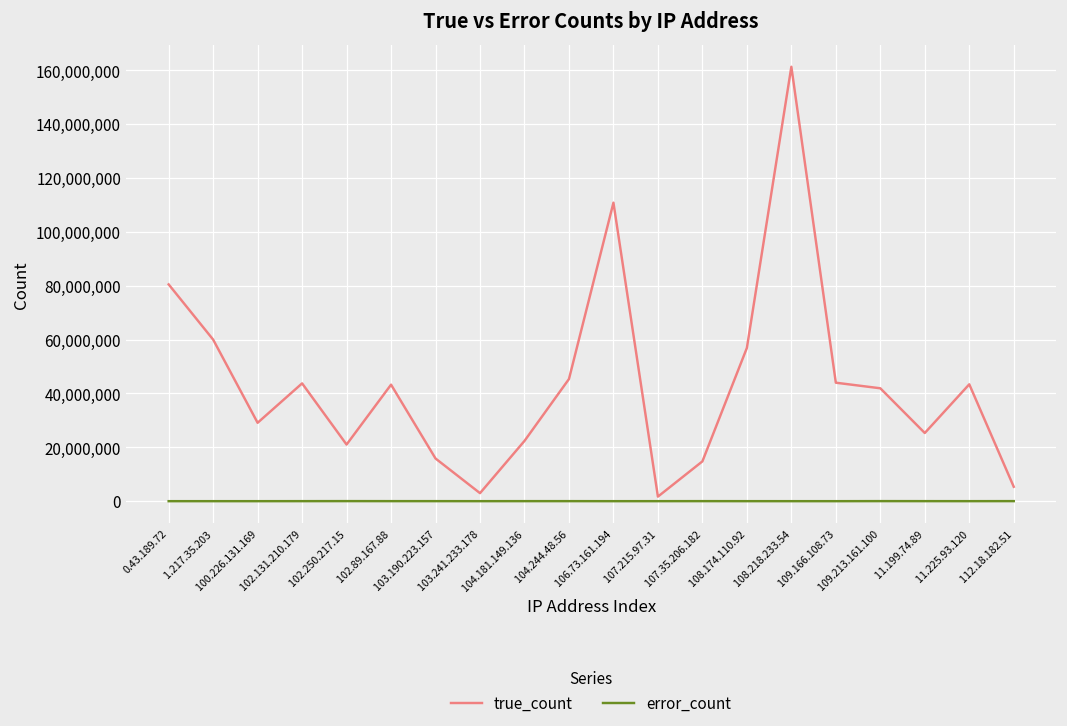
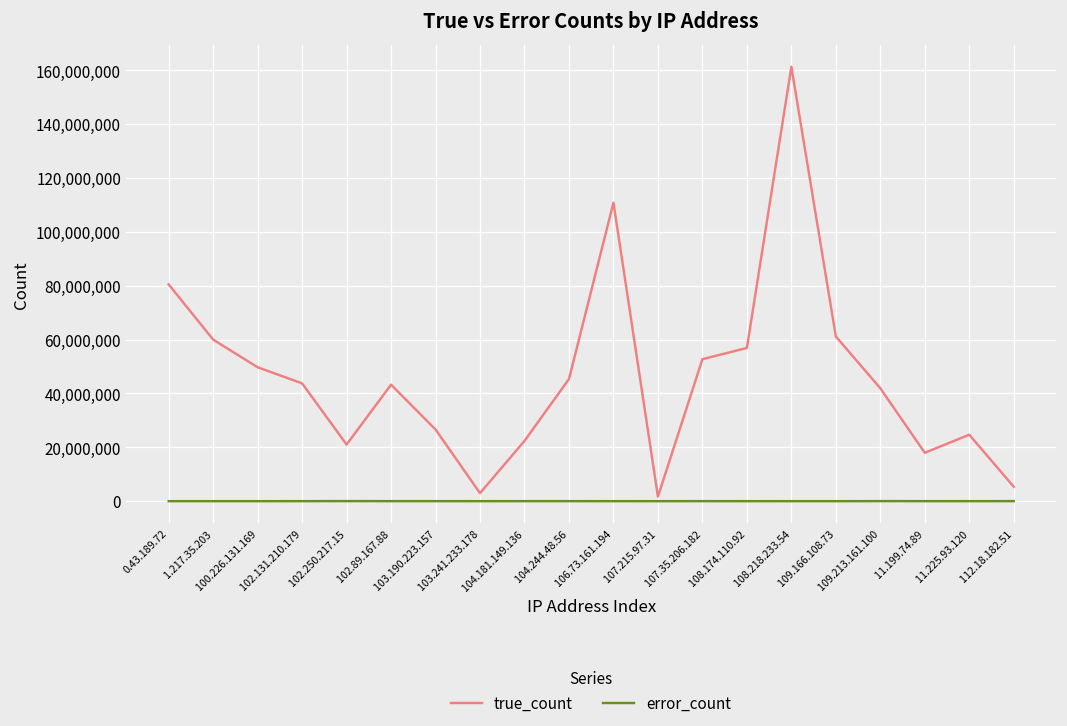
true_count, 100.226.131.169: 29,000,000 -> 50,000,000
true_count, 103.190.223.157: 16,000,000 -> 27,000,000
true_count, 107.35.206.182: 15,000,000 -> 53,000,000
true_count, 109.166.108.73: 44,000,000 -> 61,000,000
true_count, 11.199.74.89: 25,000,000 -> 18,000,000
true_count, 11.225.93.120: 43,000,000 -> 25,000,000
